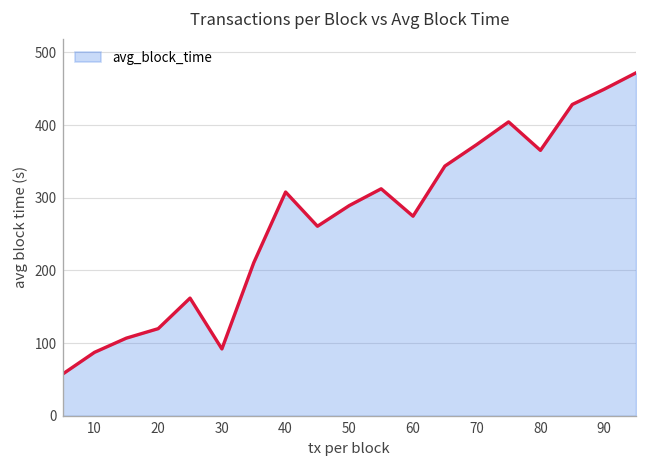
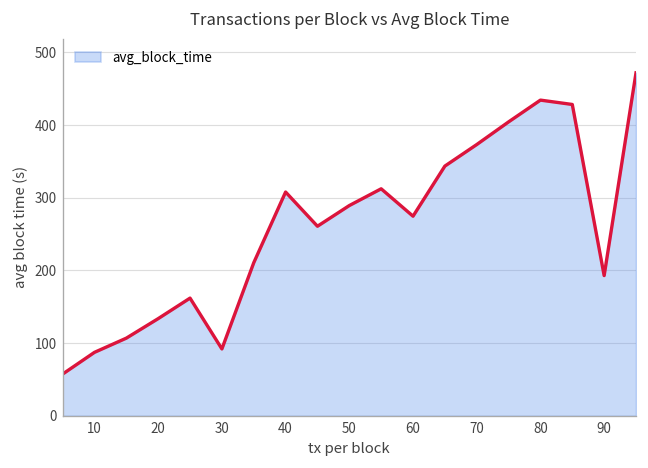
20: 120 -> 130
80: 370 -> 430
90: 450 -> 190
